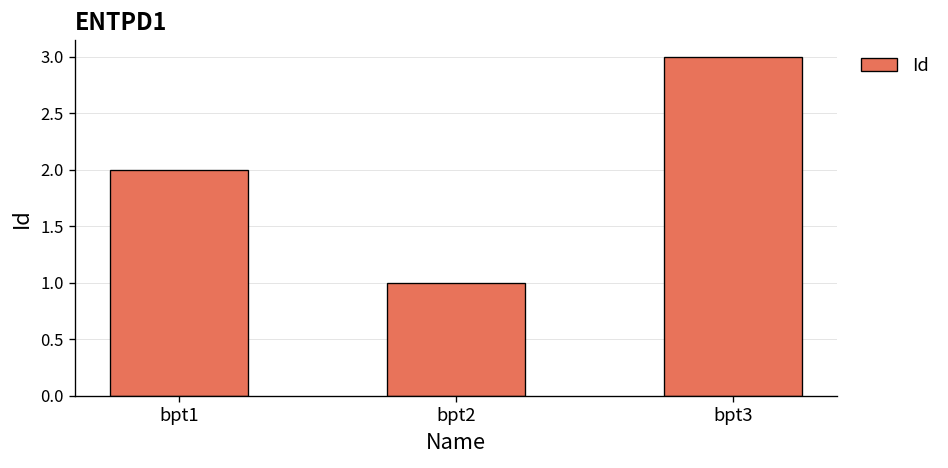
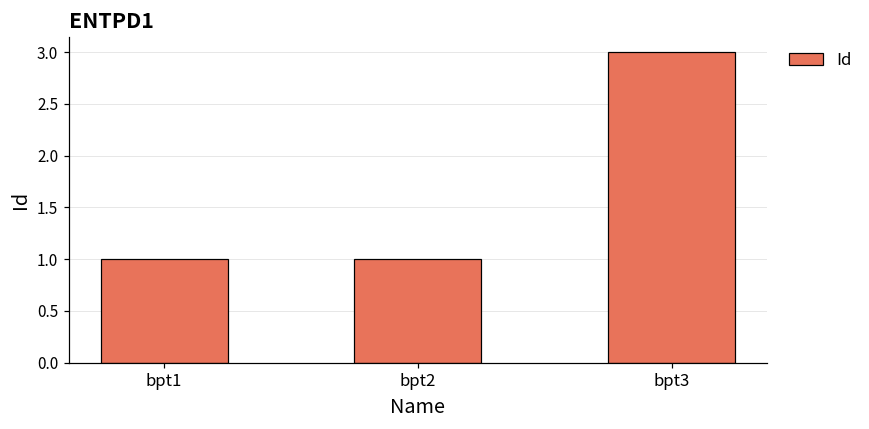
bpt1: 2 -> 1
